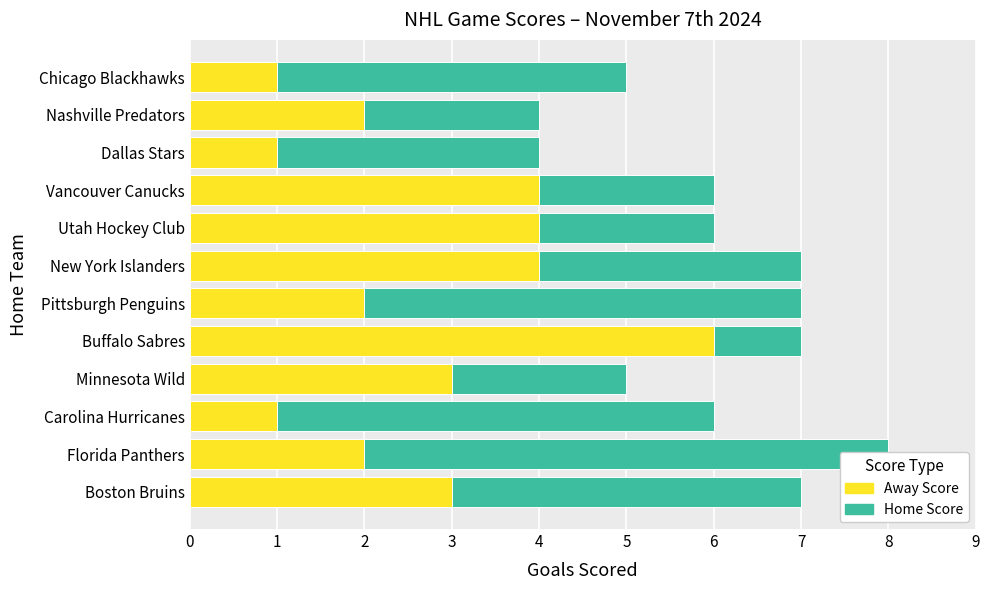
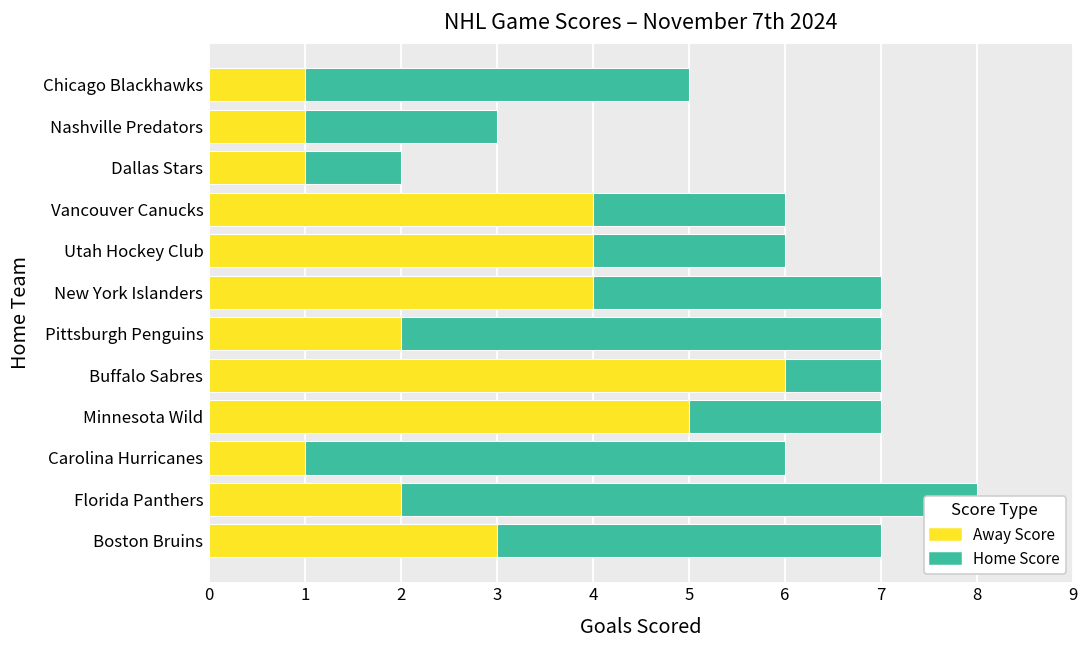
Away Score, Nashville Predators: 2 -> 1
Home Score, Dallas Stars: 3 -> 1
Away Score, Minnesota Wild: 3 -> 5
